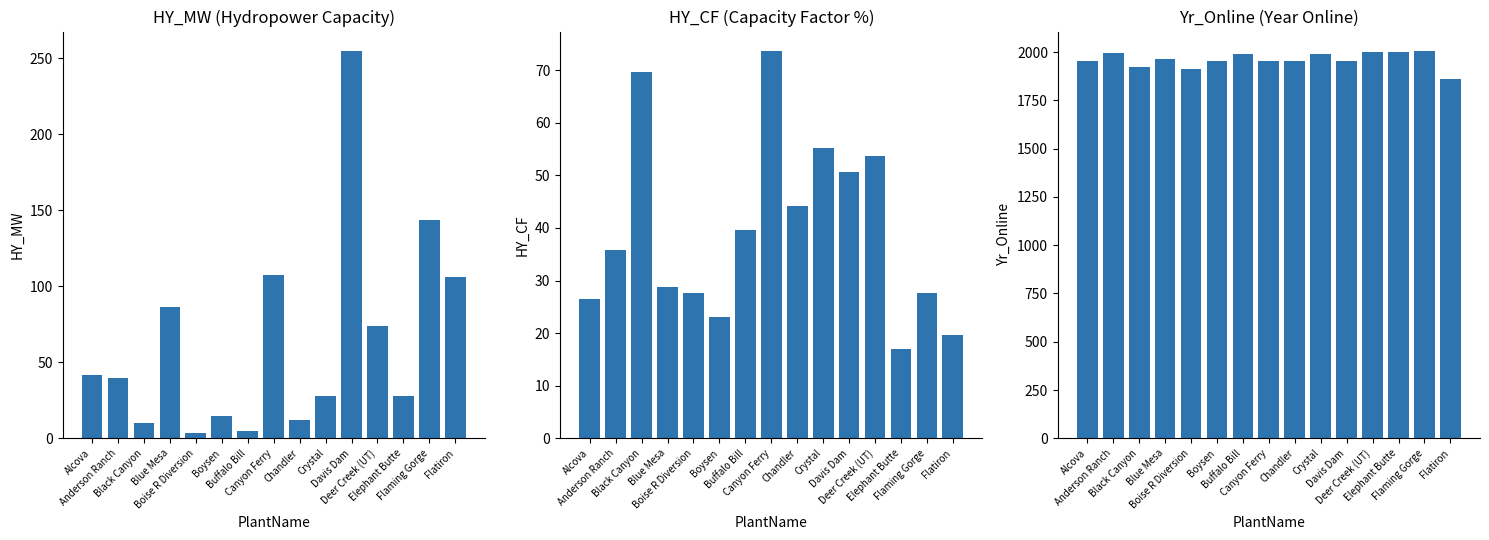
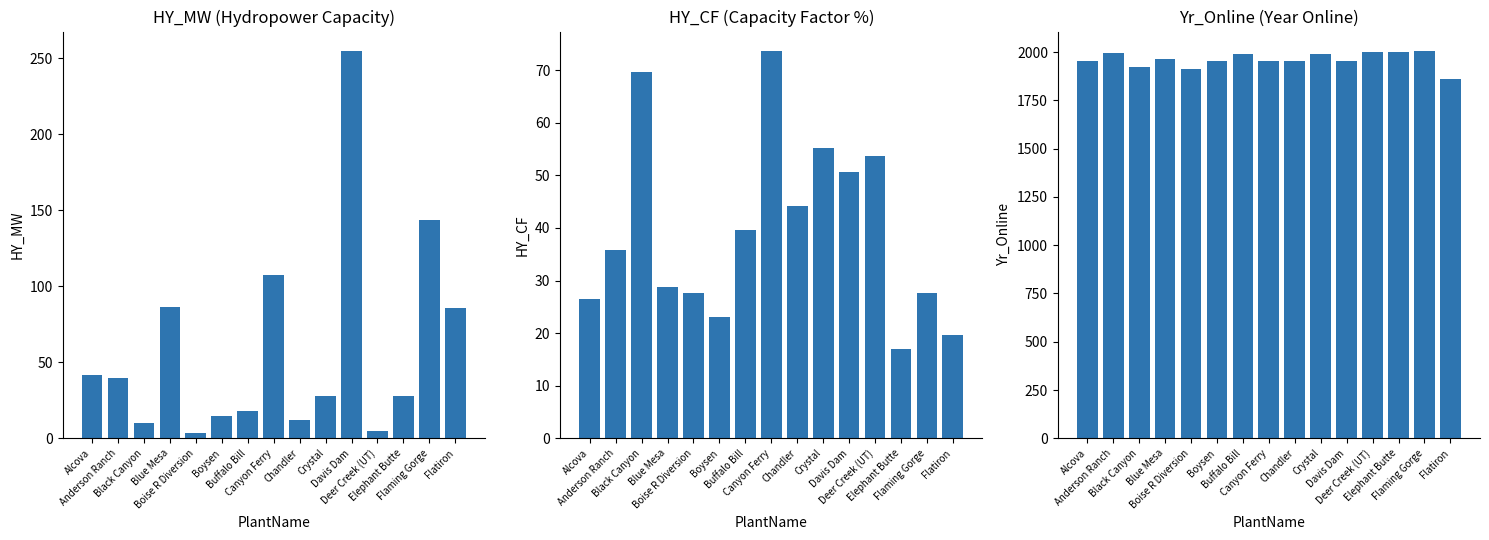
HY_MW (Hydropower Capacity), Buffalo Bill: 5 -> 18
HY_MW (Hydropower Capacity), Deer Creek (UT): 74 -> 5
HY_MW (Hydropower Capacity), Flatiron: 106 -> 86
